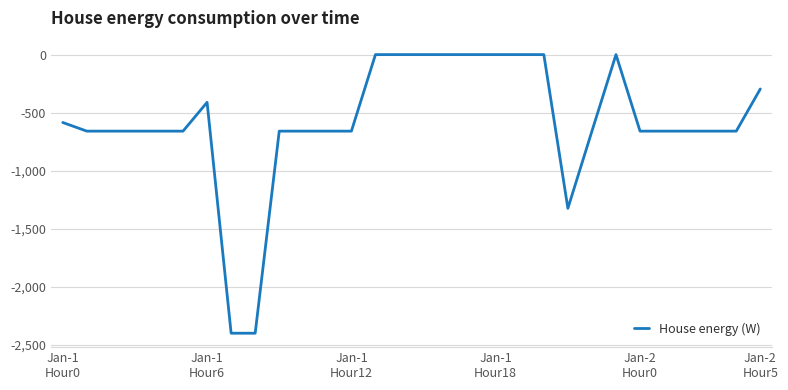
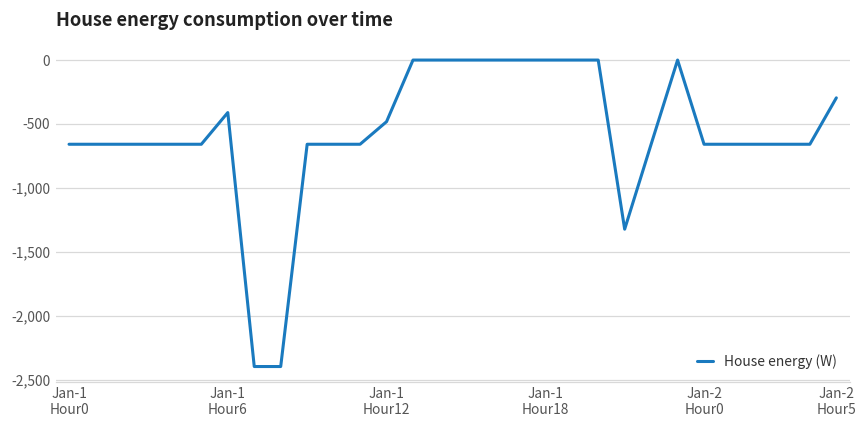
Jan-1 Hour0: -580 -> -660
Jan-1 Hour12: -660 -> -480
